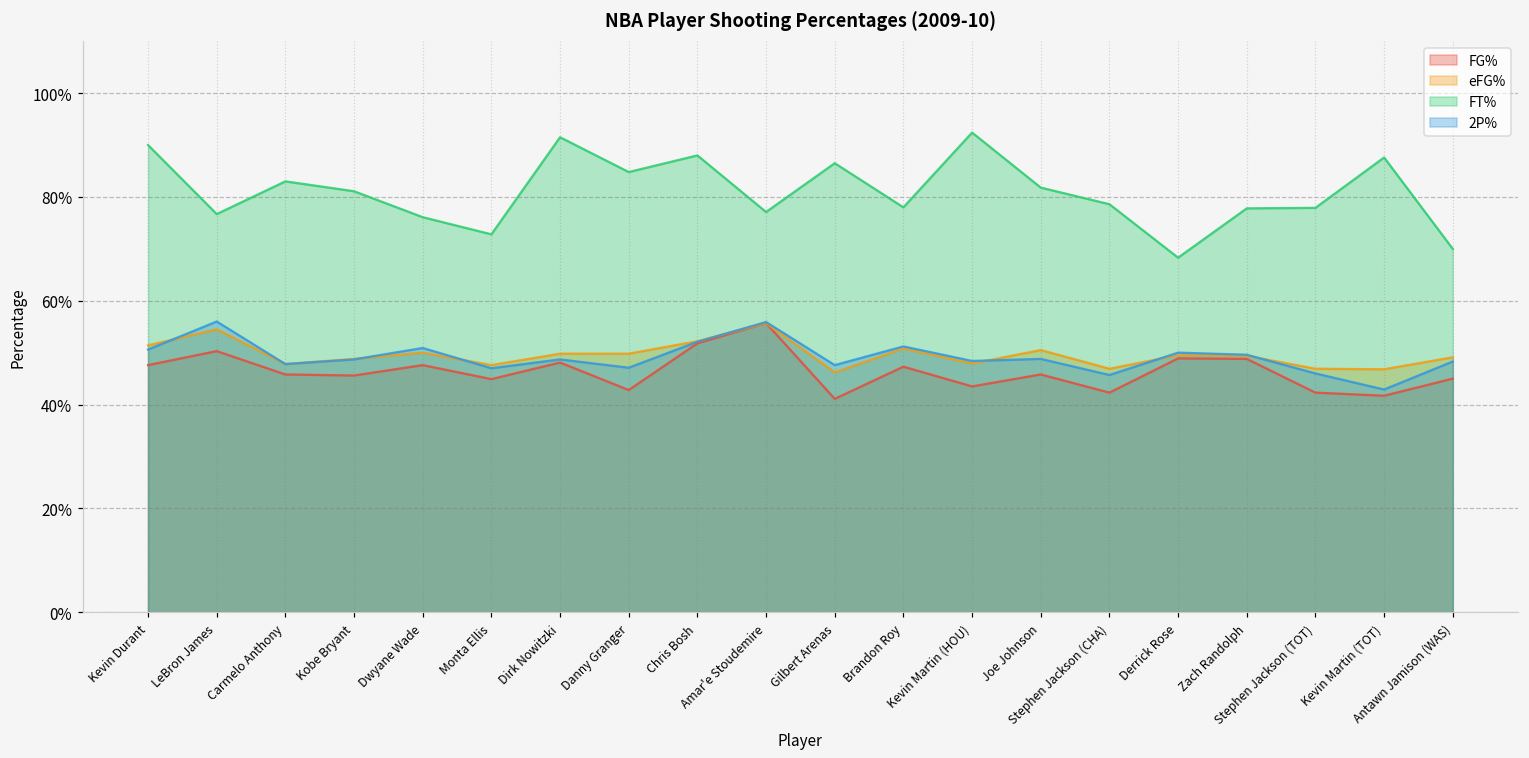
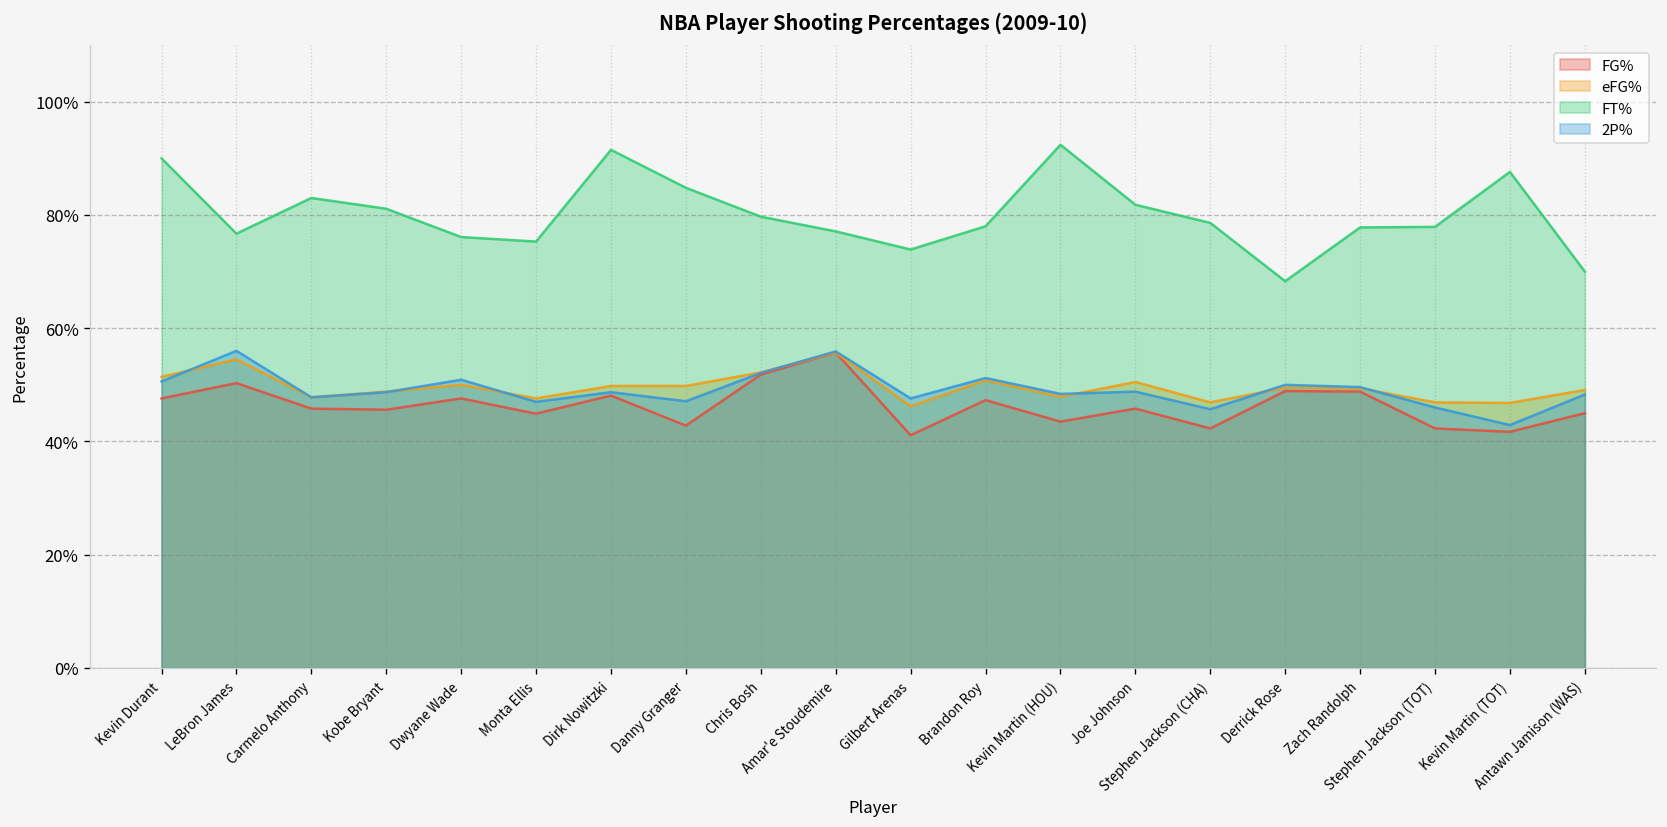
FT%, Monta Ellis: 73% -> 75%
FT%, Chris Bosh: 88% -> 80%
FT%, Gilbert Arenas: 87% -> 74%
